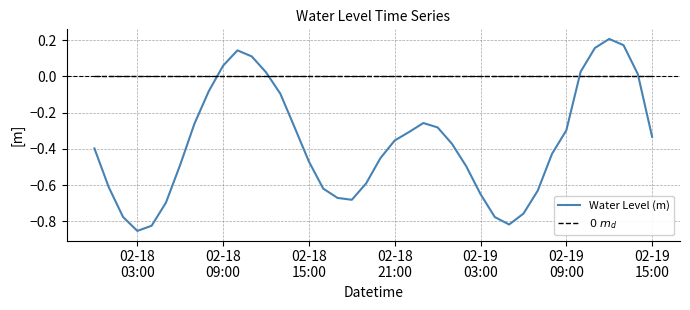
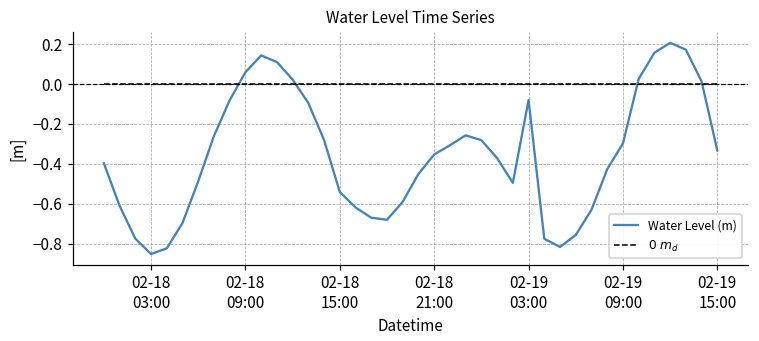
Water Level (m), 02-18 15:00: -0.47 -> -0.54
Water Level (m), 02-19 03:00: -0.65 -> -0.08
